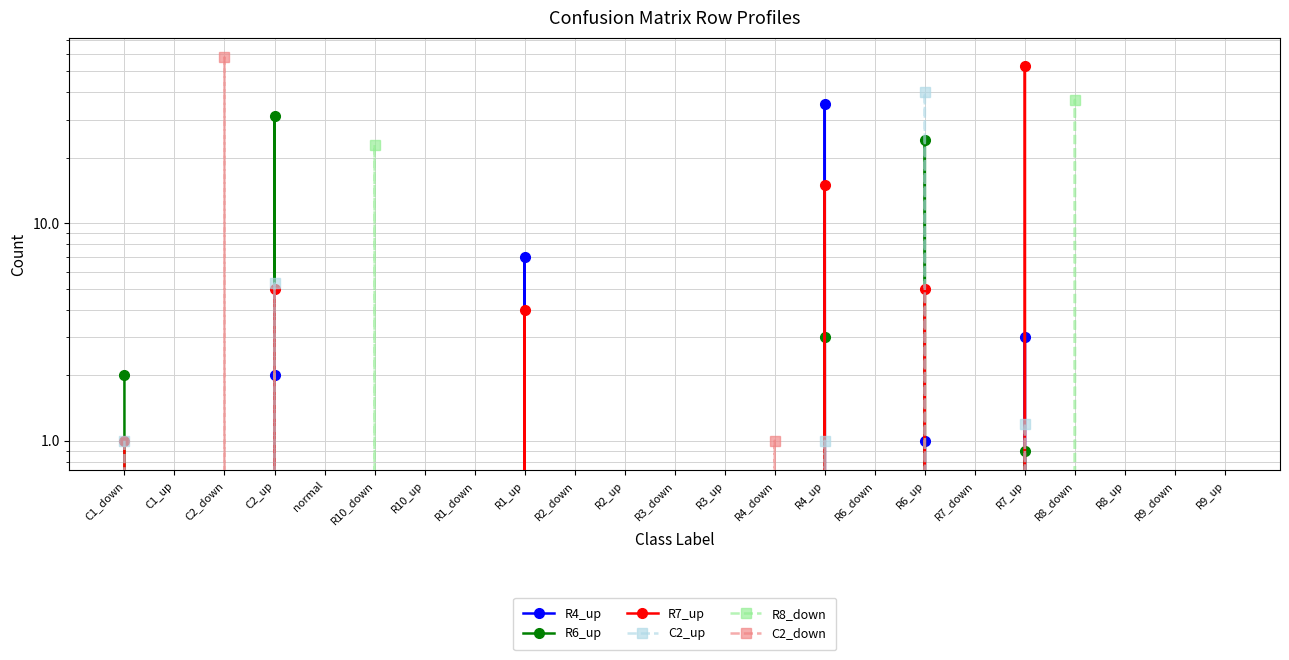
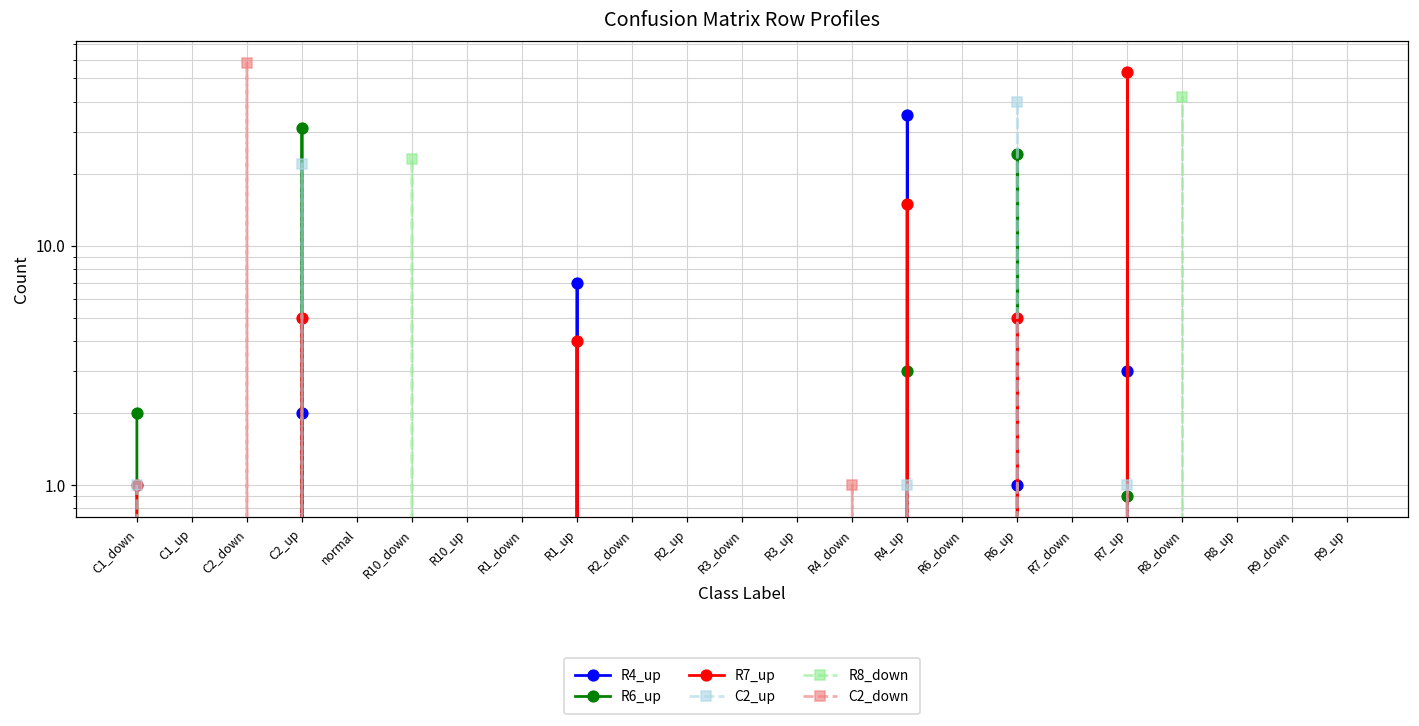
C2_up, C2_up: 5.3 -> 22
C2_up, R7_up: 1.2 -> 1.0
R8_down, R8_down: 37 -> 42
